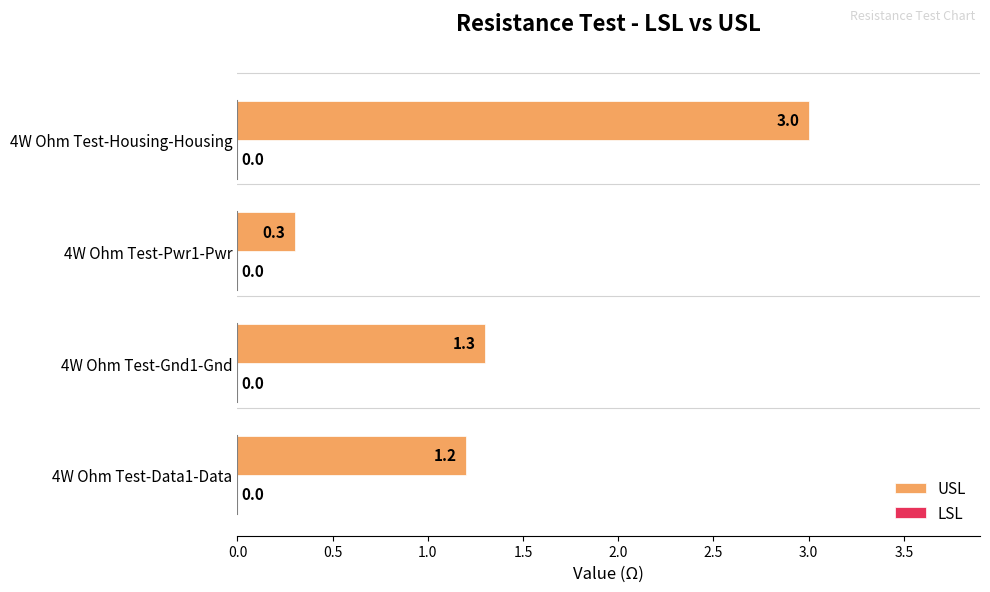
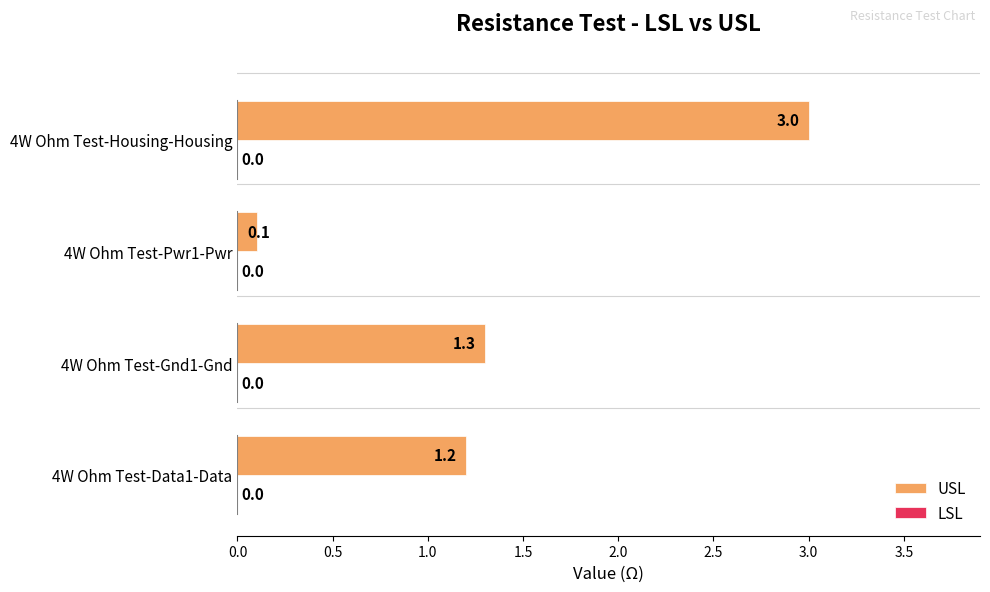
USL, 4W Ohm Test-Pwr1-Pwr: 0.3 -> 0.1
